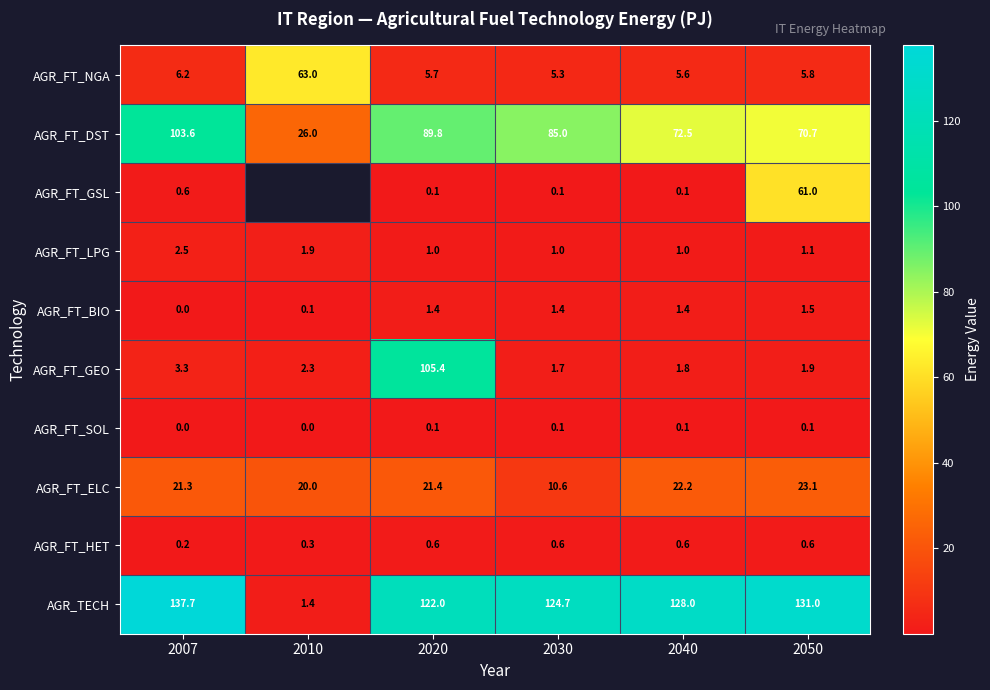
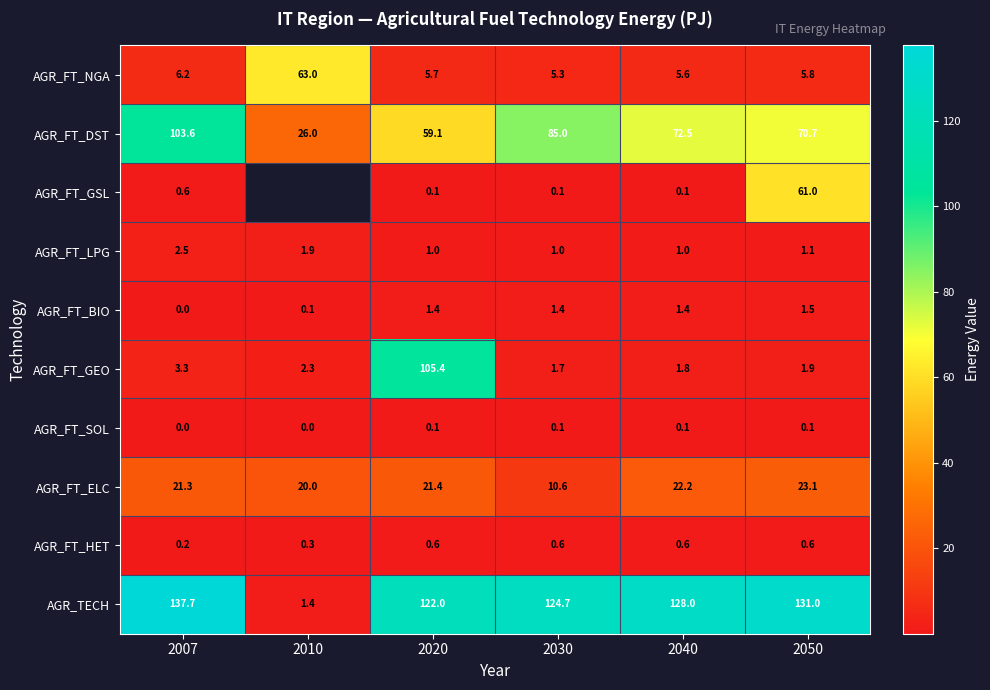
AGR_FT_DST, 2020: 89.8 -> 59.1
